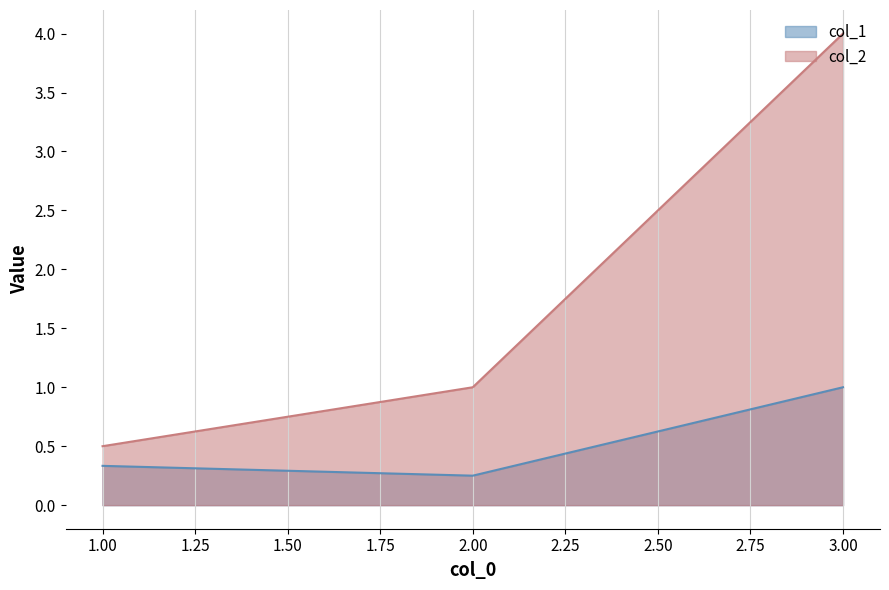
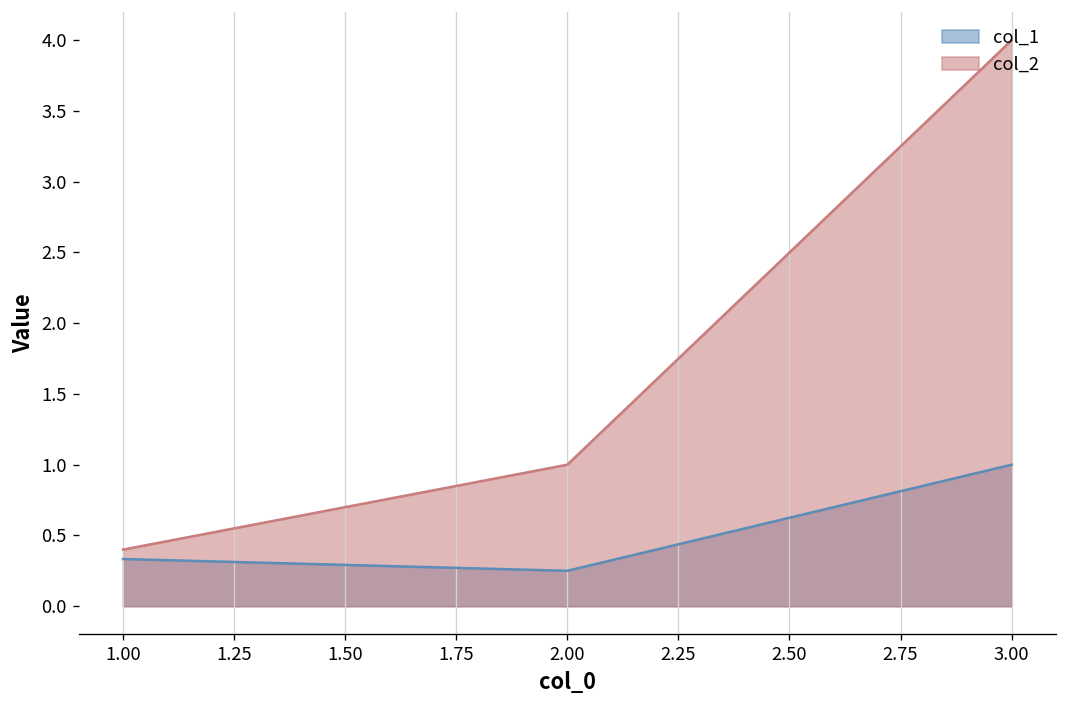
col_2, 1.00: 0.5 -> 0.4
